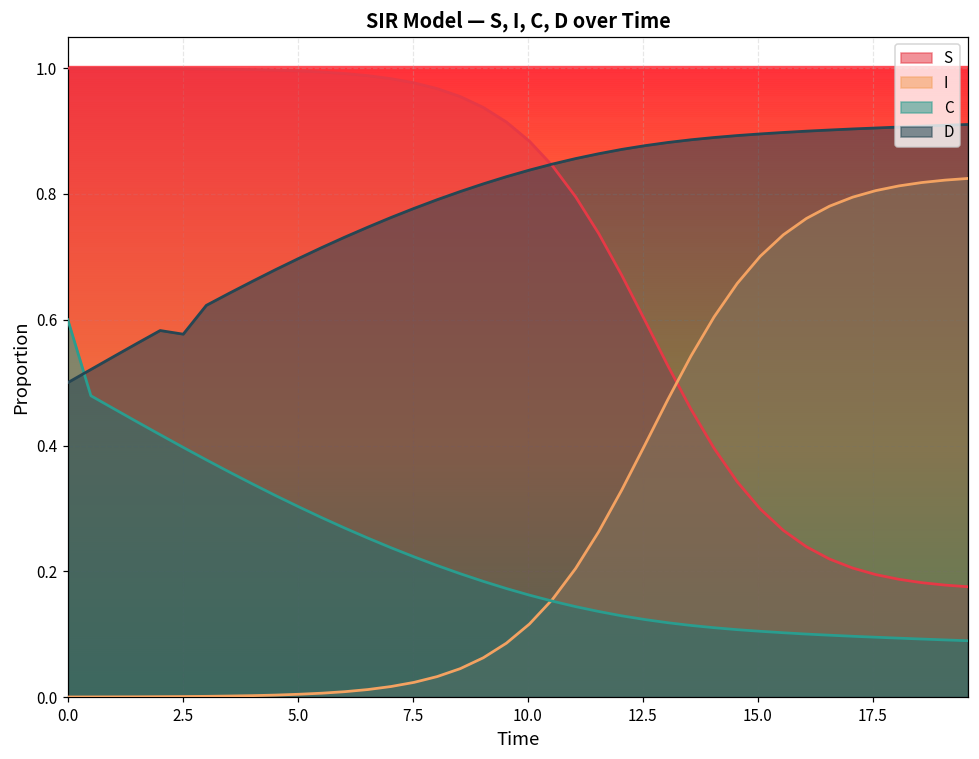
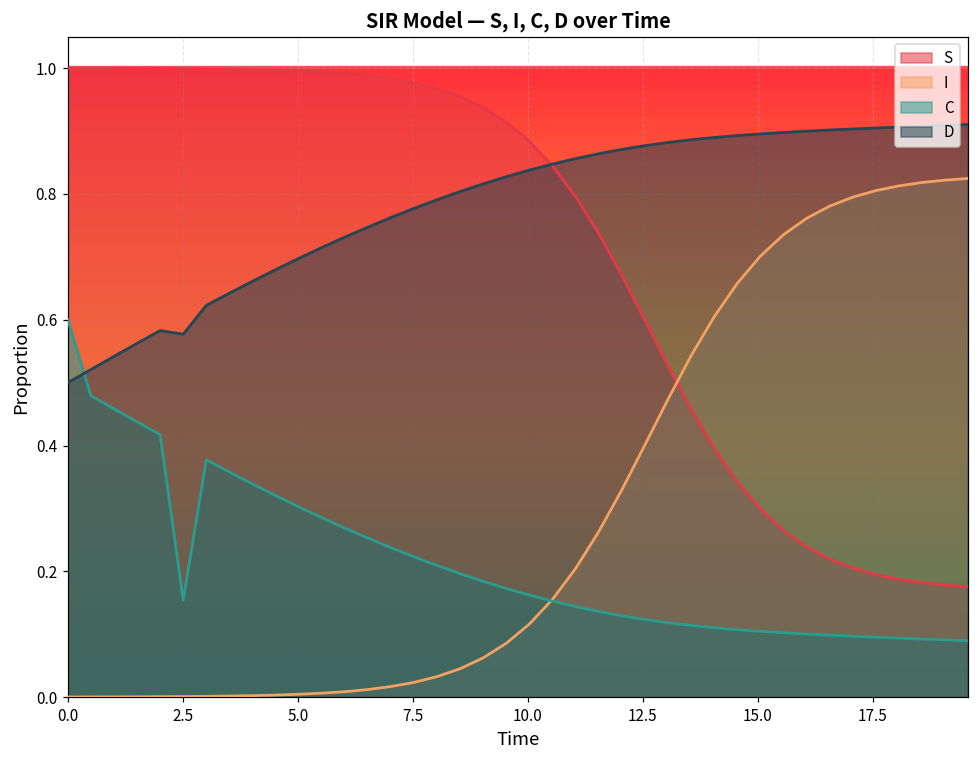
C, 2.5: 0.40 -> 0.15
